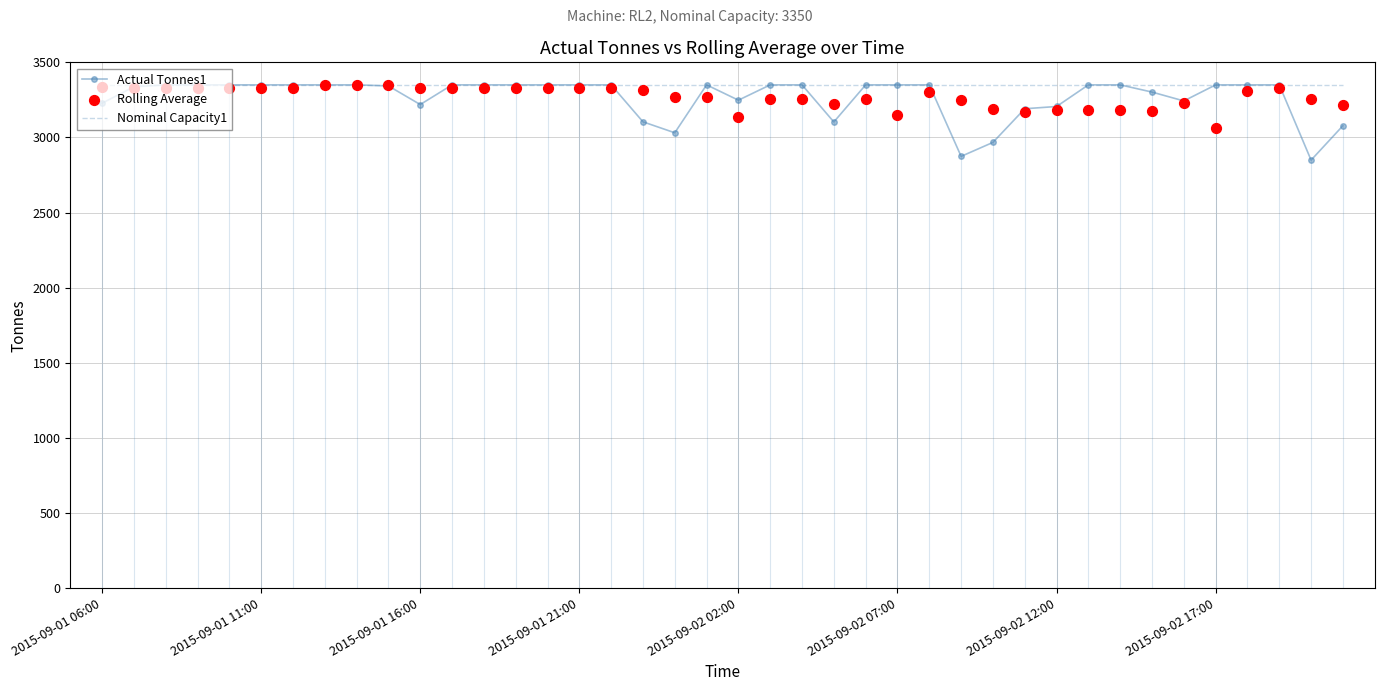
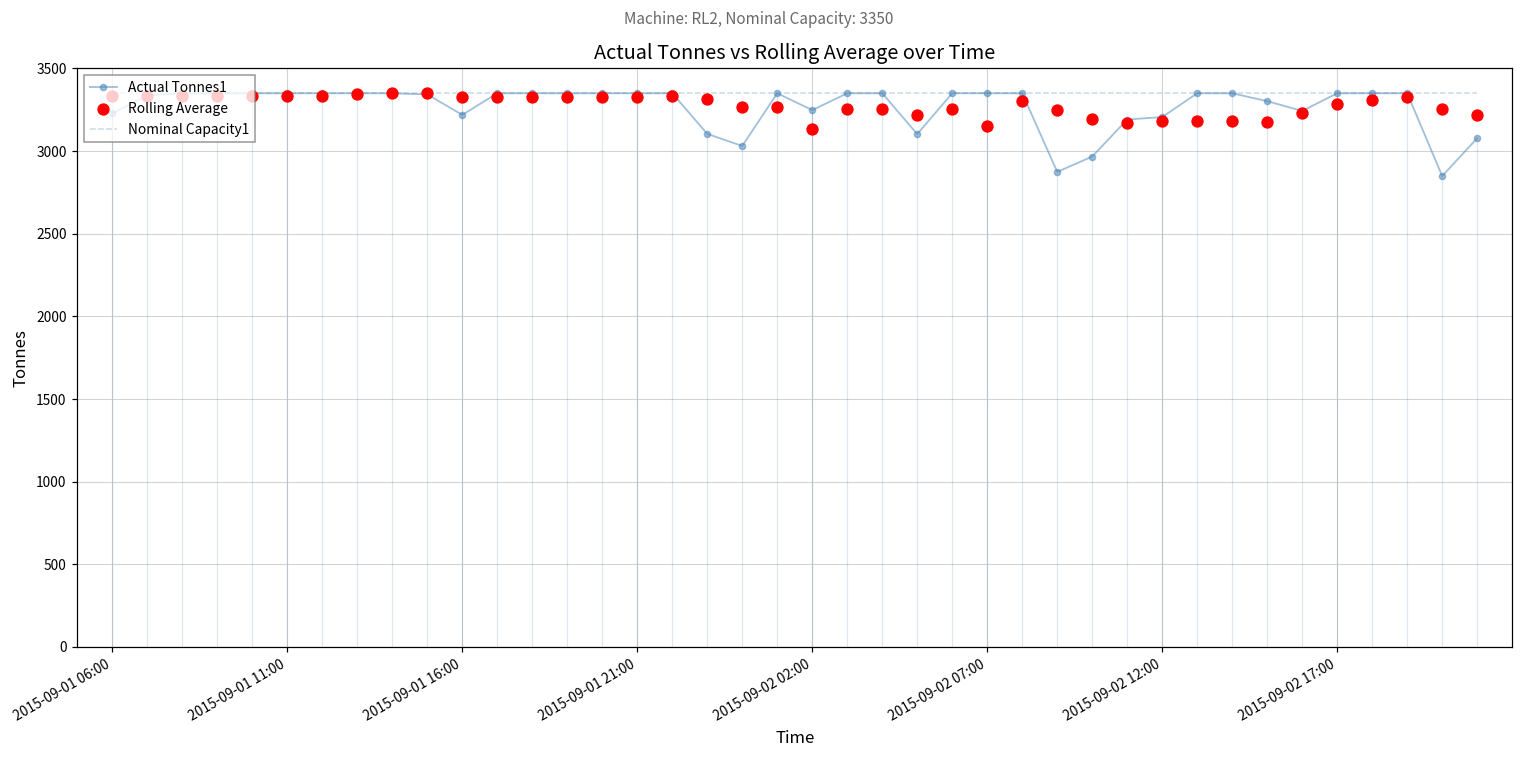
Rolling Average, 2015-09-02 17:00: 3070 -> 3280
